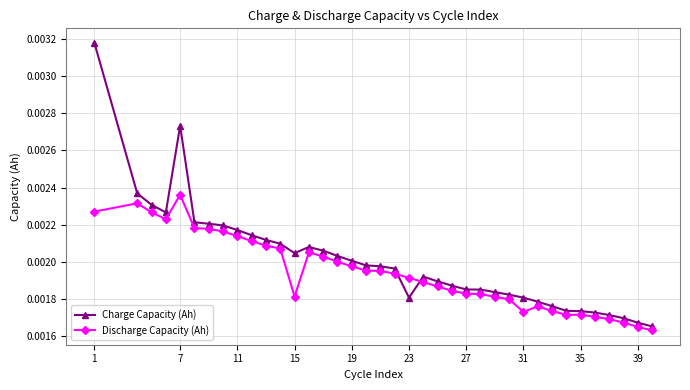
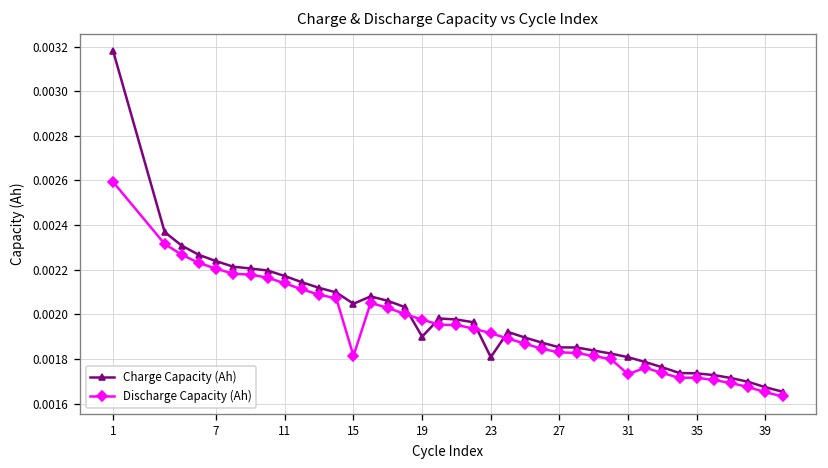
Discharge Capacity (Ah), 1: 0.00227 -> 0.00259
Charge Capacity (Ah), 7: 0.00273 -> 0.00224
Discharge Capacity (Ah), 7: 0.00236 -> 0.00220
Charge Capacity (Ah), 19: 0.00201 -> 0.00190
